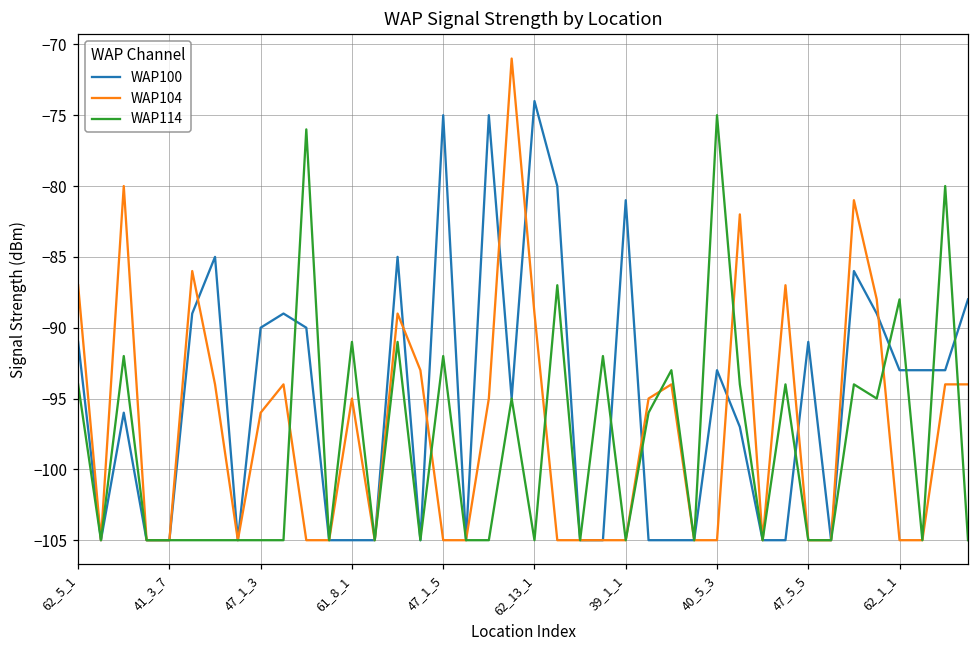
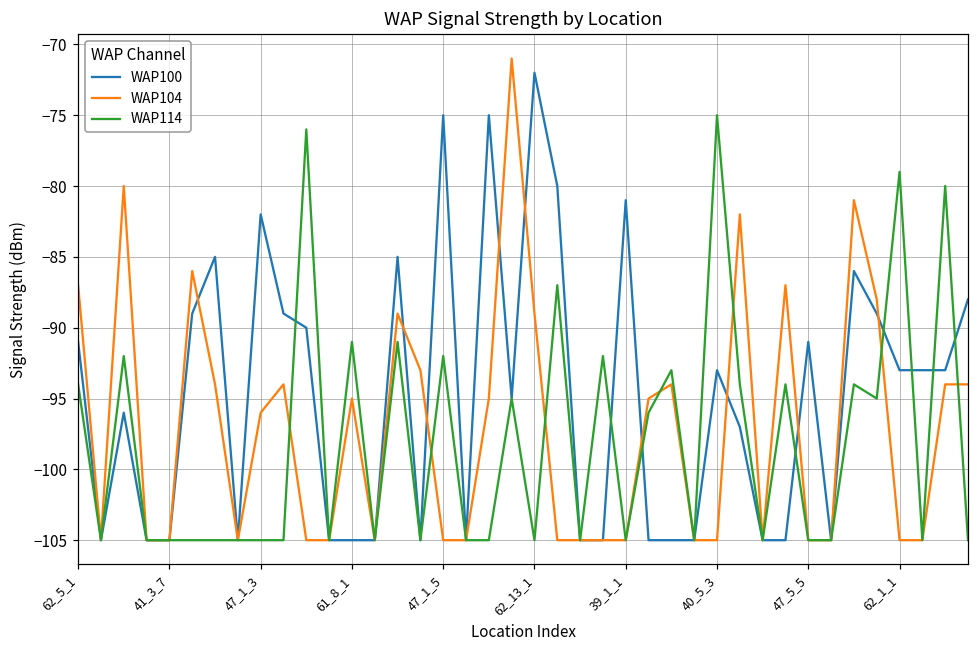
WAP100, 47_1_3: -90 -> -82
WAP100, 62_13_1: -74 -> -72
WAP114, 62_1_1: -88 -> -79
